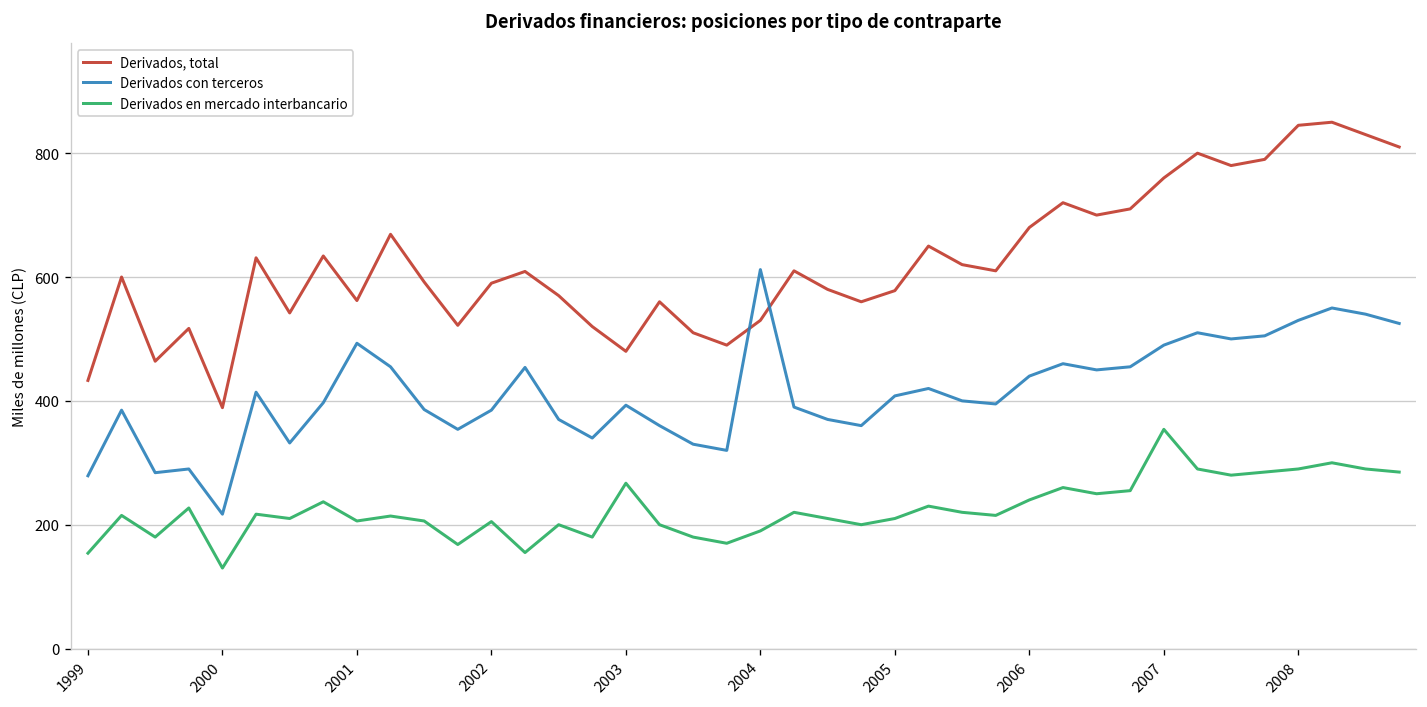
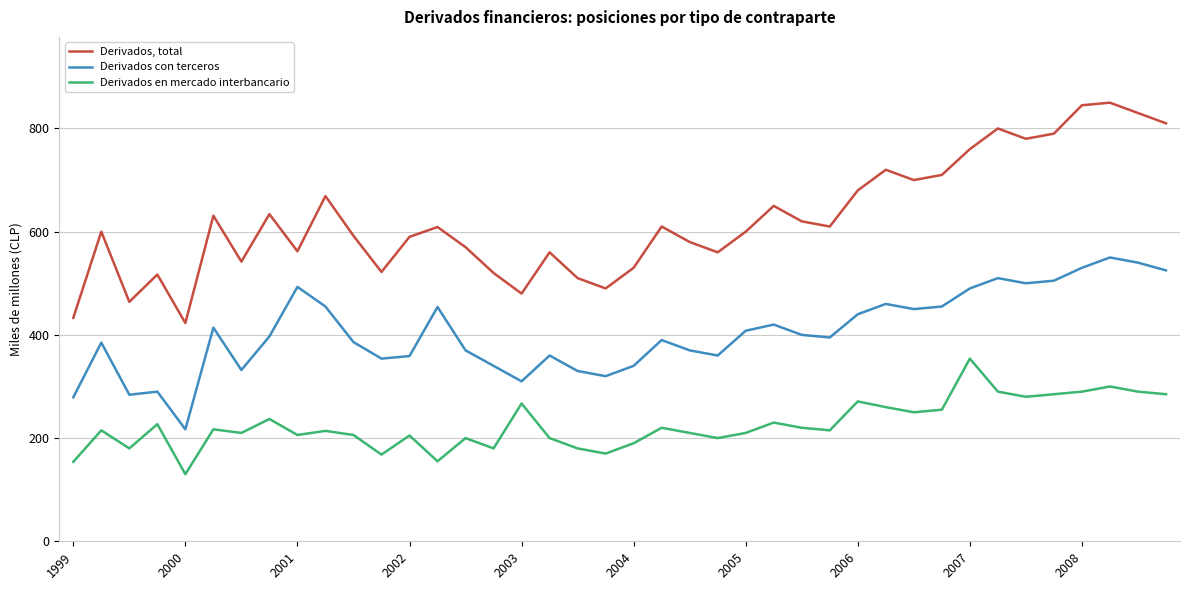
Derivados, total, 2000: 390 -> 420
Derivados con terceros, 2002: 390 -> 360
Derivados con terceros, 2003: 390 -> 310
Derivados con terceros, 2004: 610 -> 340
Derivados, total, 2005: 580 -> 600
Derivados en mercado interbancario, 2006: 240 -> 270
